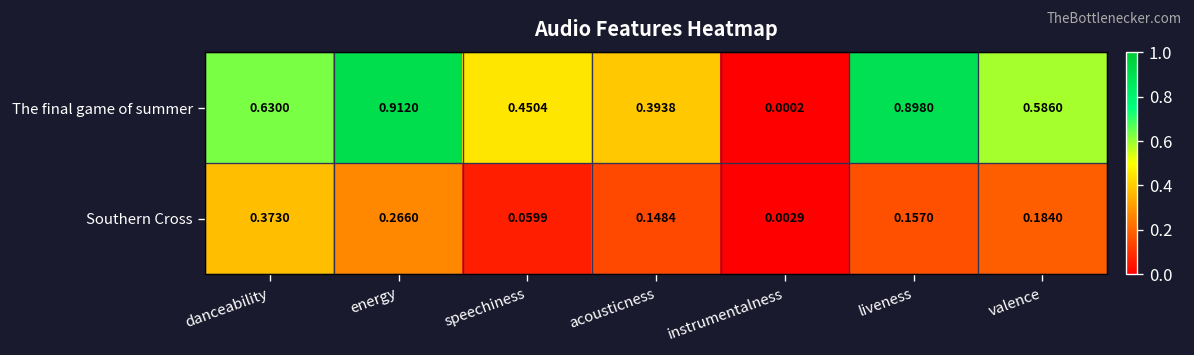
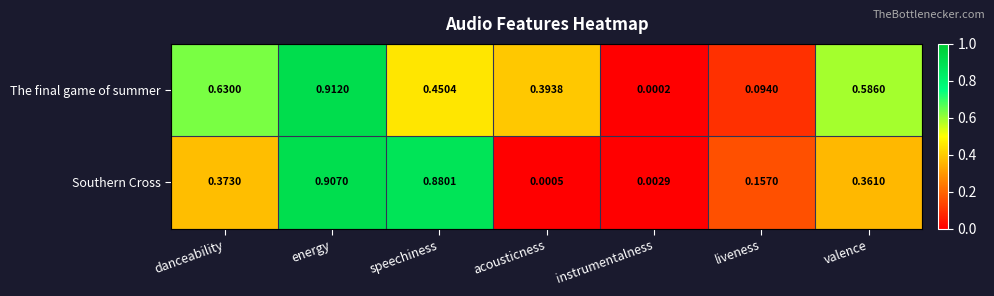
The final game of summer, liveness: 0.8980 -> 0.0940
Southern Cross, energy: 0.2660 -> 0.9070
Southern Cross, speechiness: 0.0599 -> 0.8801
Southern Cross, acousticness: 0.1484 -> 0.0005
Southern Cross, valence: 0.1840 -> 0.3610
